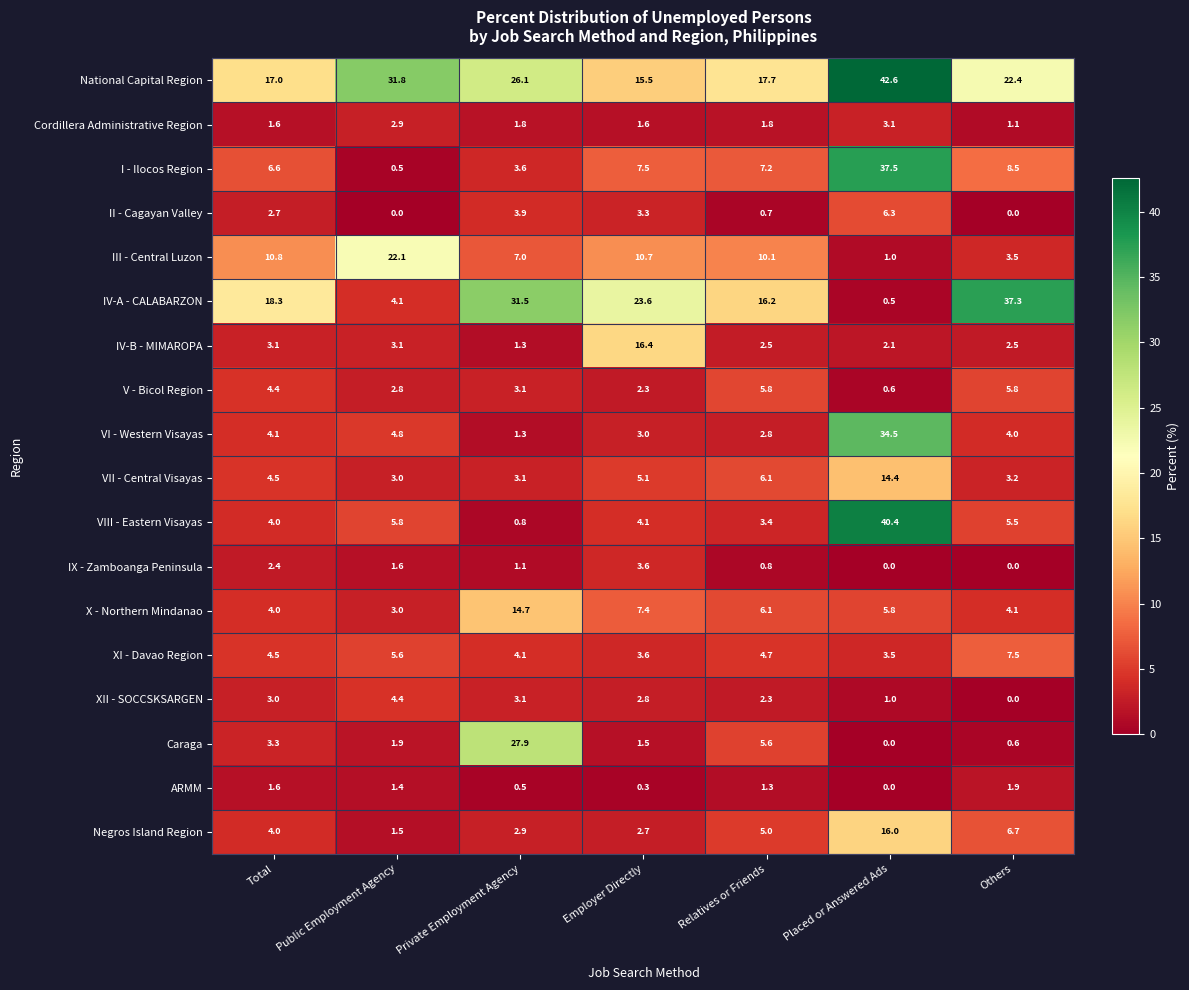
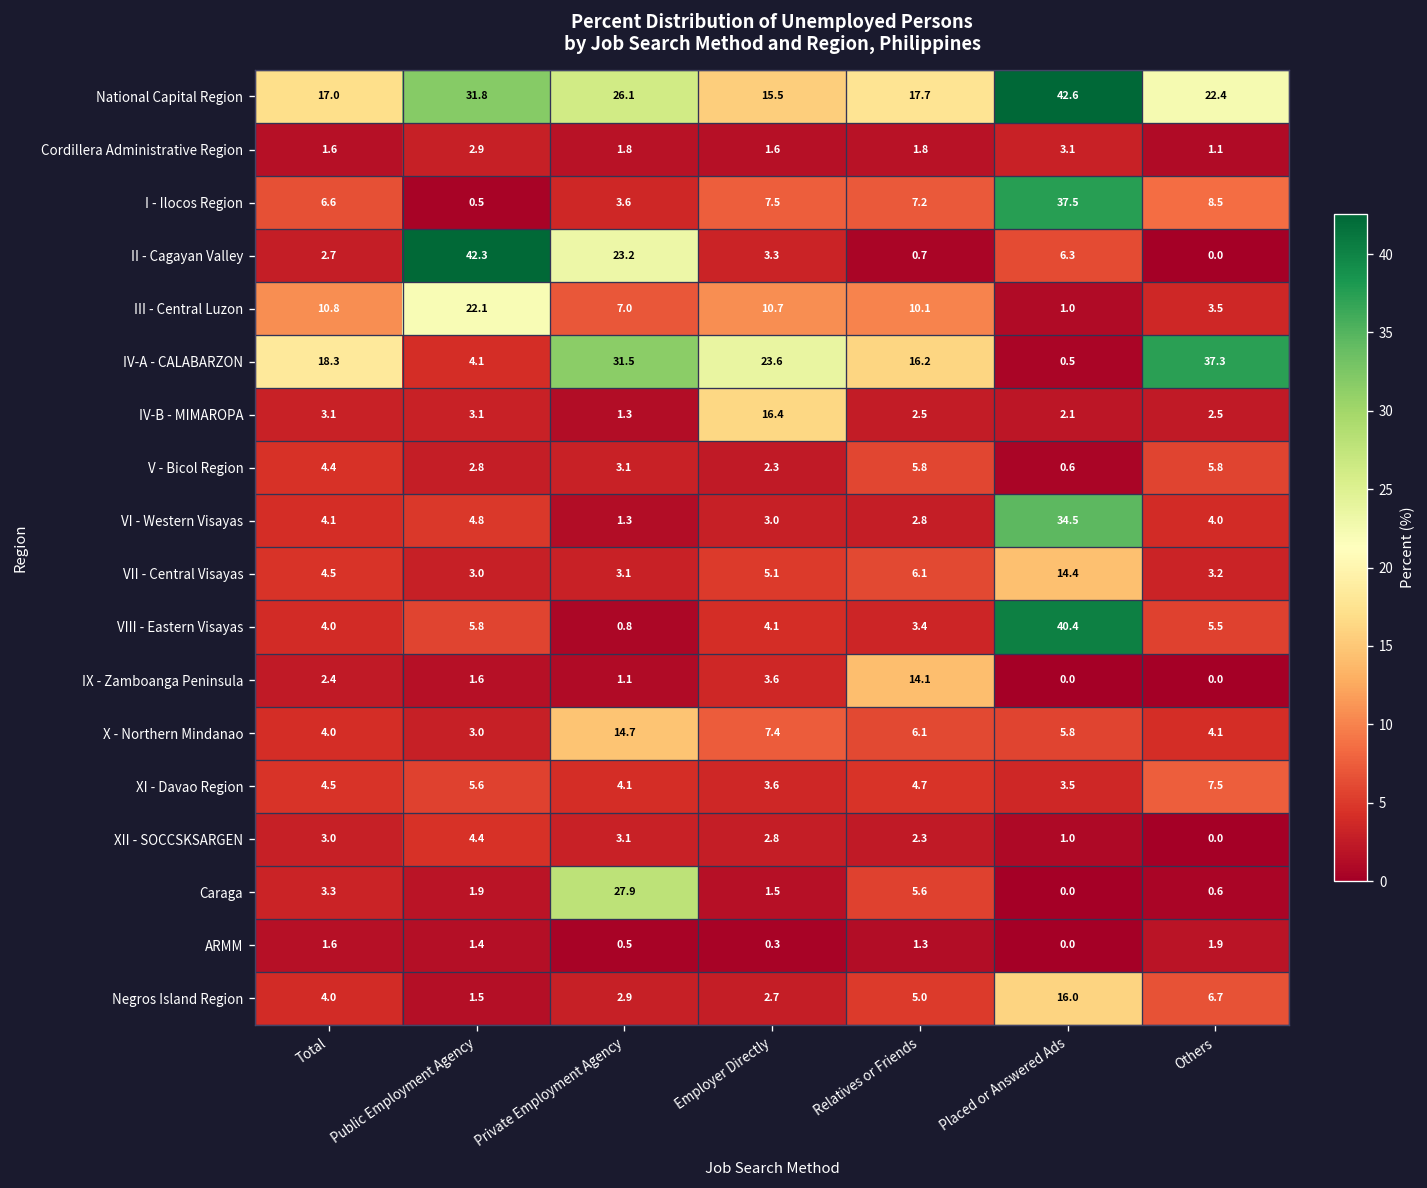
II - Cagayan Valley, Public Employment Agency: 0.0 -> 42.3
II - Cagayan Valley, Private Employment Agency: 3.9 -> 23.2
IX - Zamboanga Peninsula, Relatives or Friends: 0.8 -> 14.1
